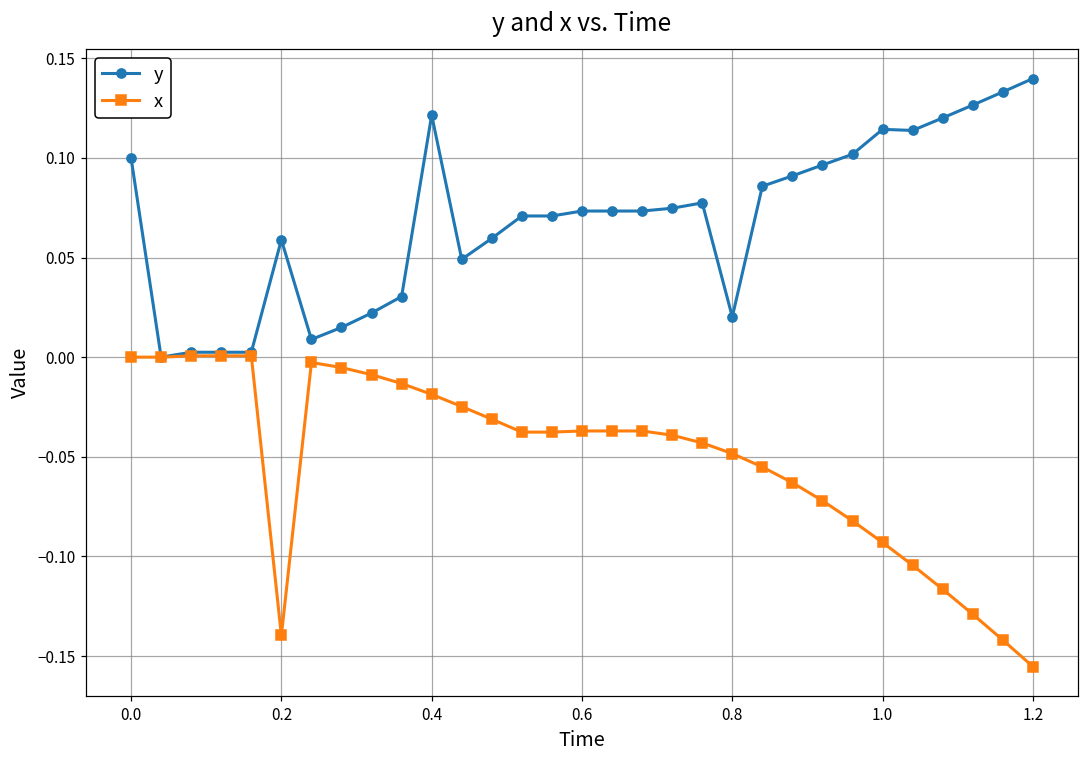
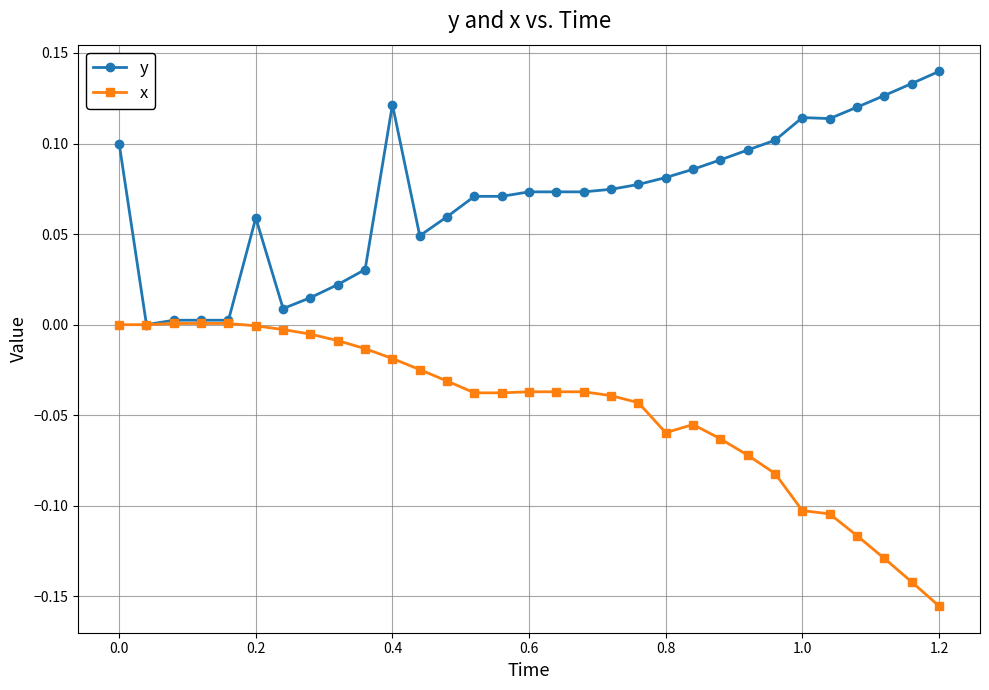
x, 0.2: -0.140 -> -0.001
y, 0.8: 0.020 -> 0.081
x, 0.8: -0.048 -> -0.060
x, 1.0: -0.093 -> -0.103
